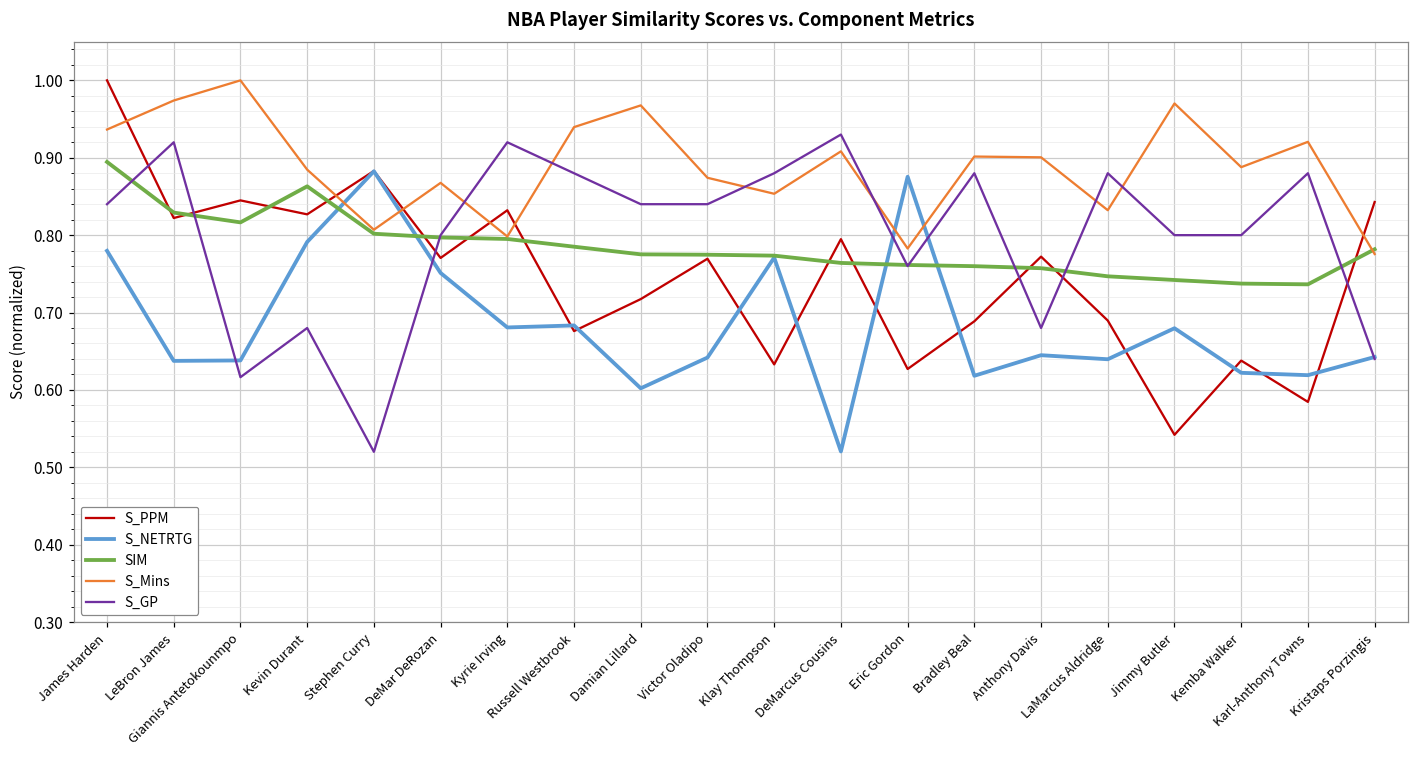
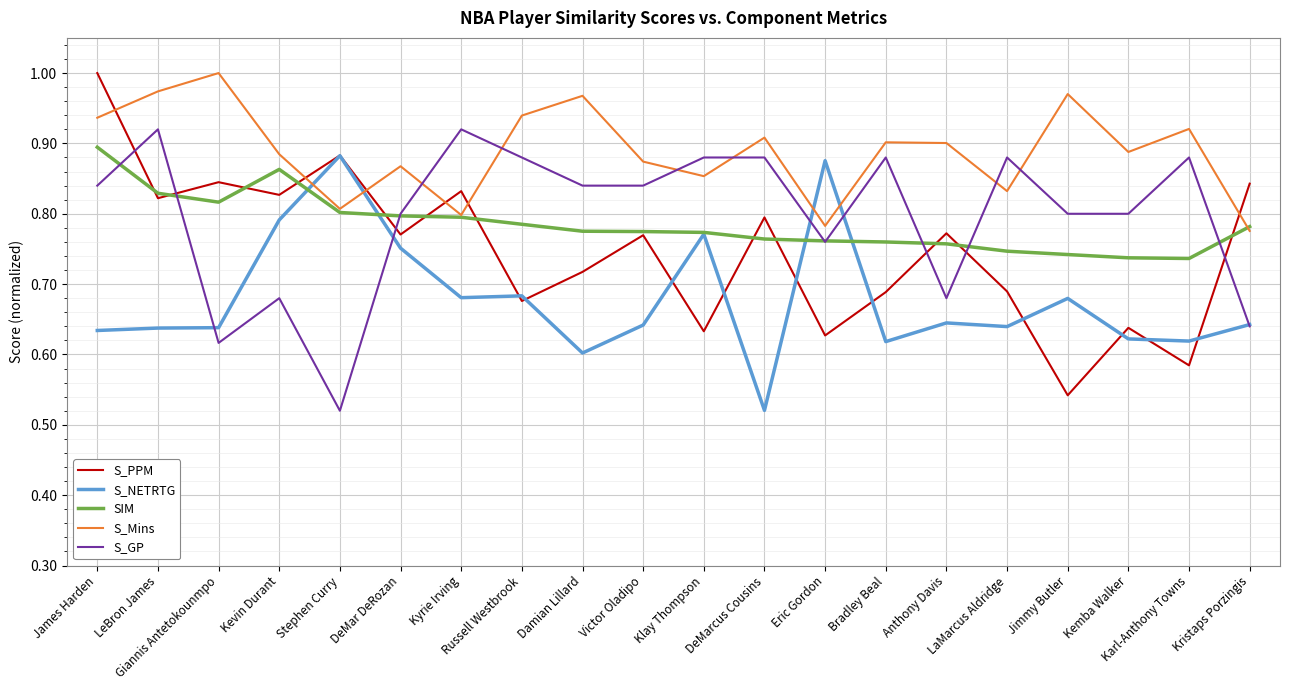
S_NETRTG, James Harden: 0.78 -> 0.63
S_GP, DeMarcus Cousins: 0.93 -> 0.88
